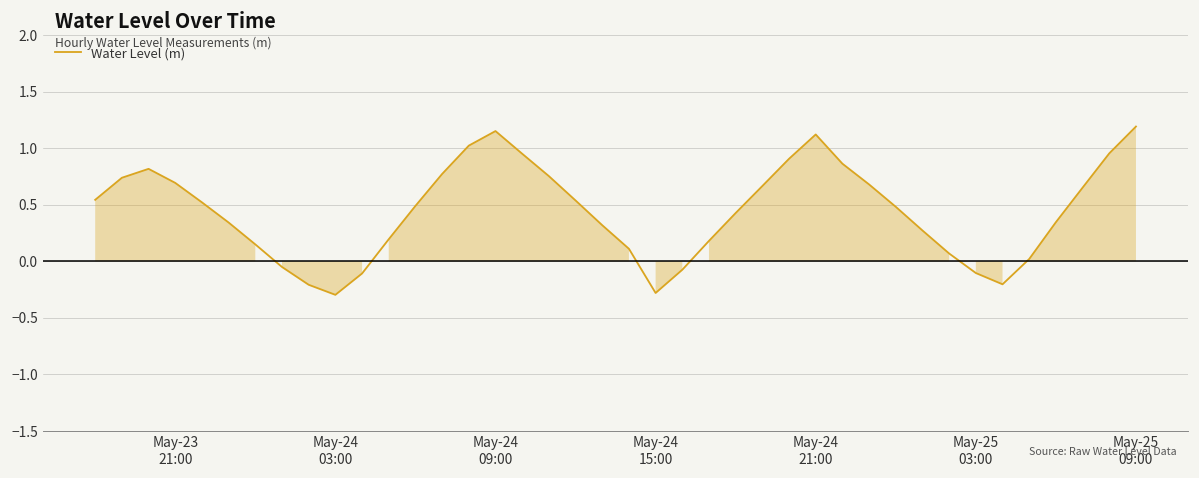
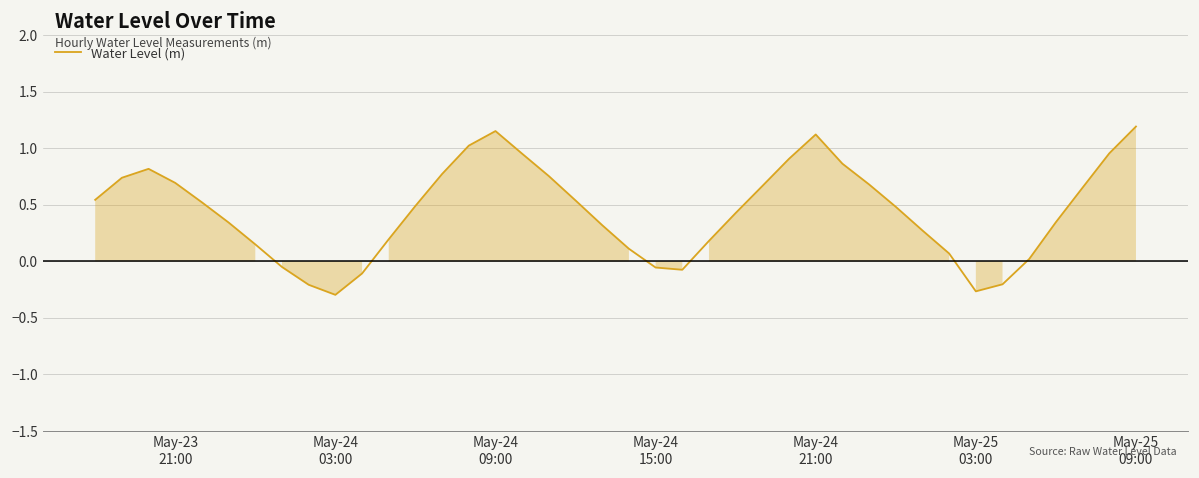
May-24 15:00: -0.28 -> -0.06
May-25 03:00: -0.10 -> -0.27
